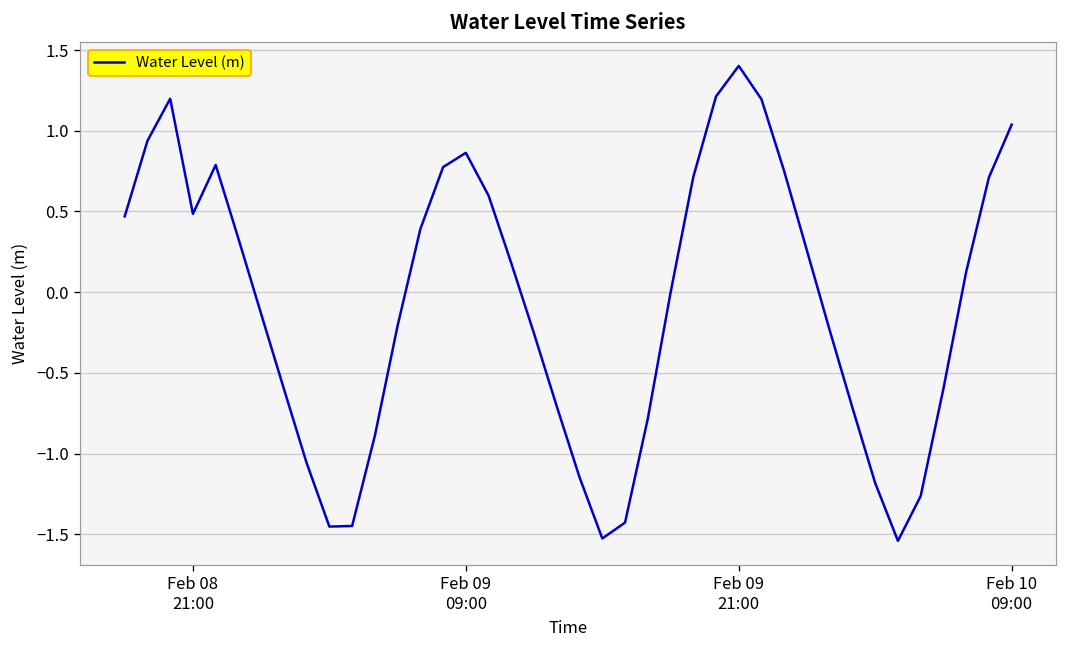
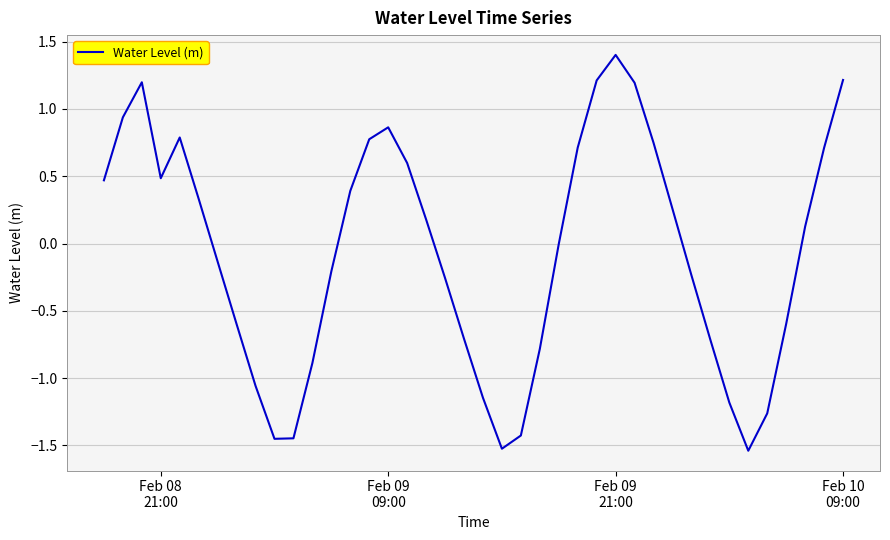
Feb 10 09:00: 1.04 -> 1.22
